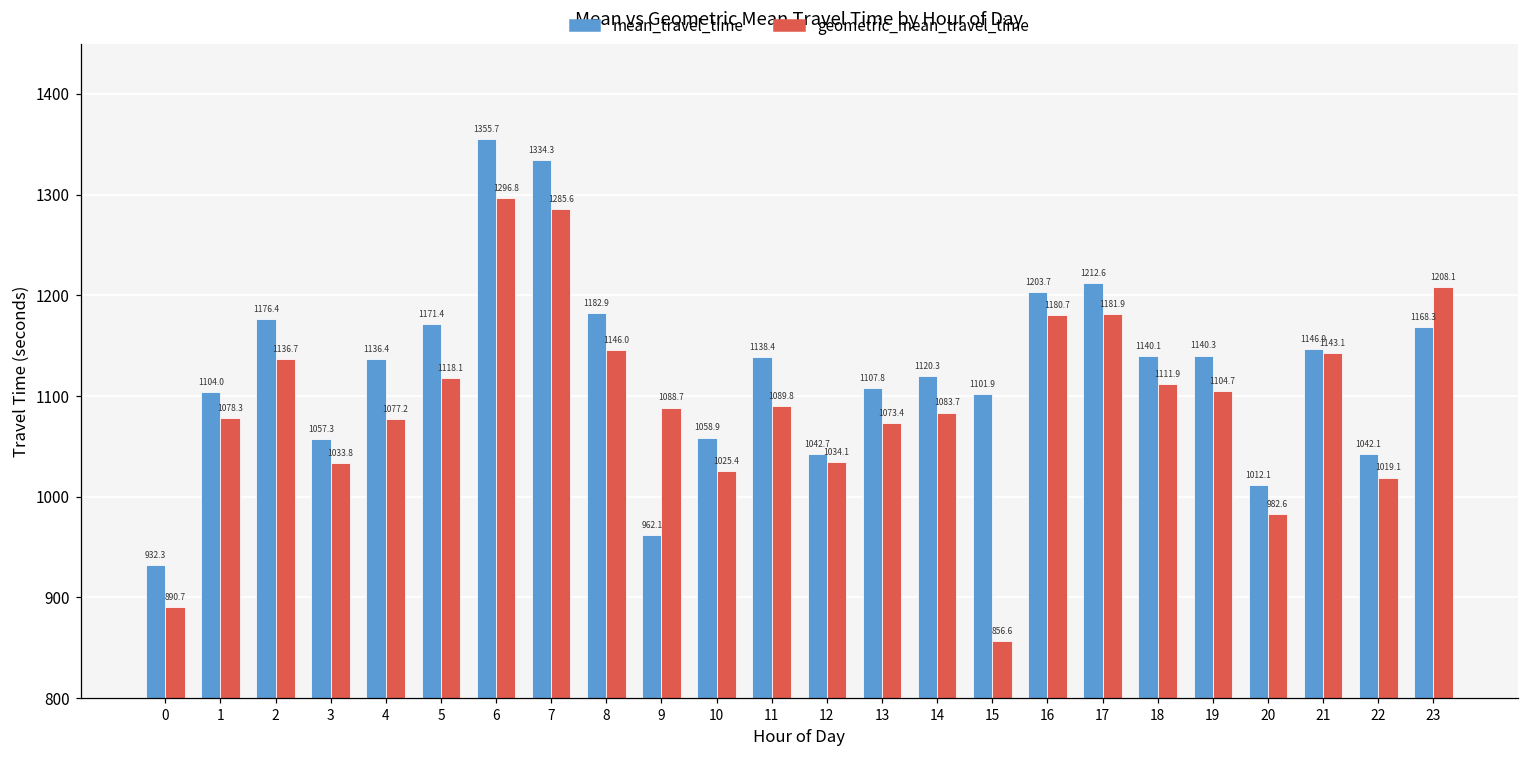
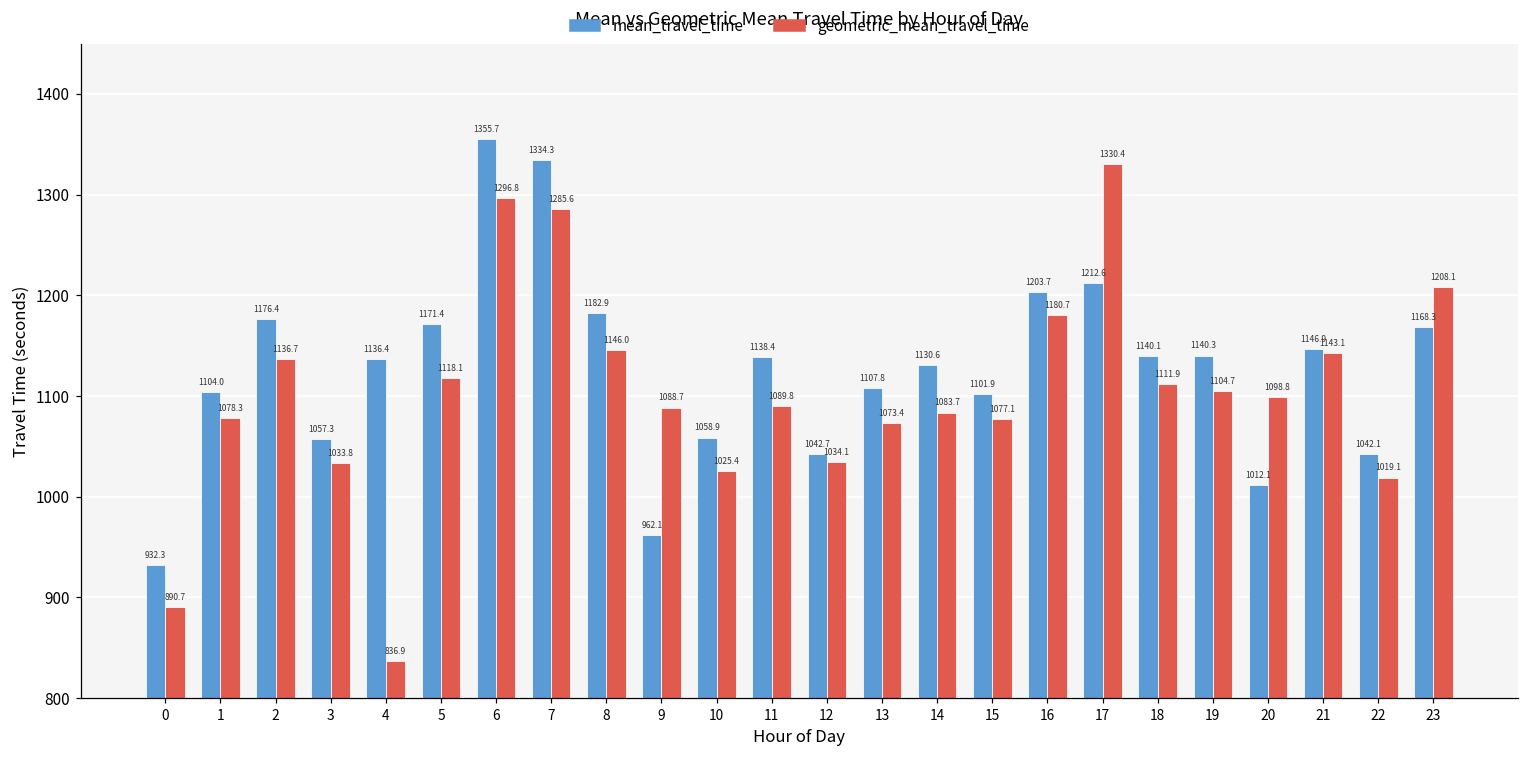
geometric_mean_travel_time, 4: 1077.2 -> 836.9
mean_travel_time, 14: 1120.3 -> 1130.6
geometric_mean_travel_time, 15: 856.6 -> 1077.1
geometric_mean_travel_time, 17: 1181.9 -> 1330.4
geometric_mean_travel_time, 20: 982.6 -> 1098.8
